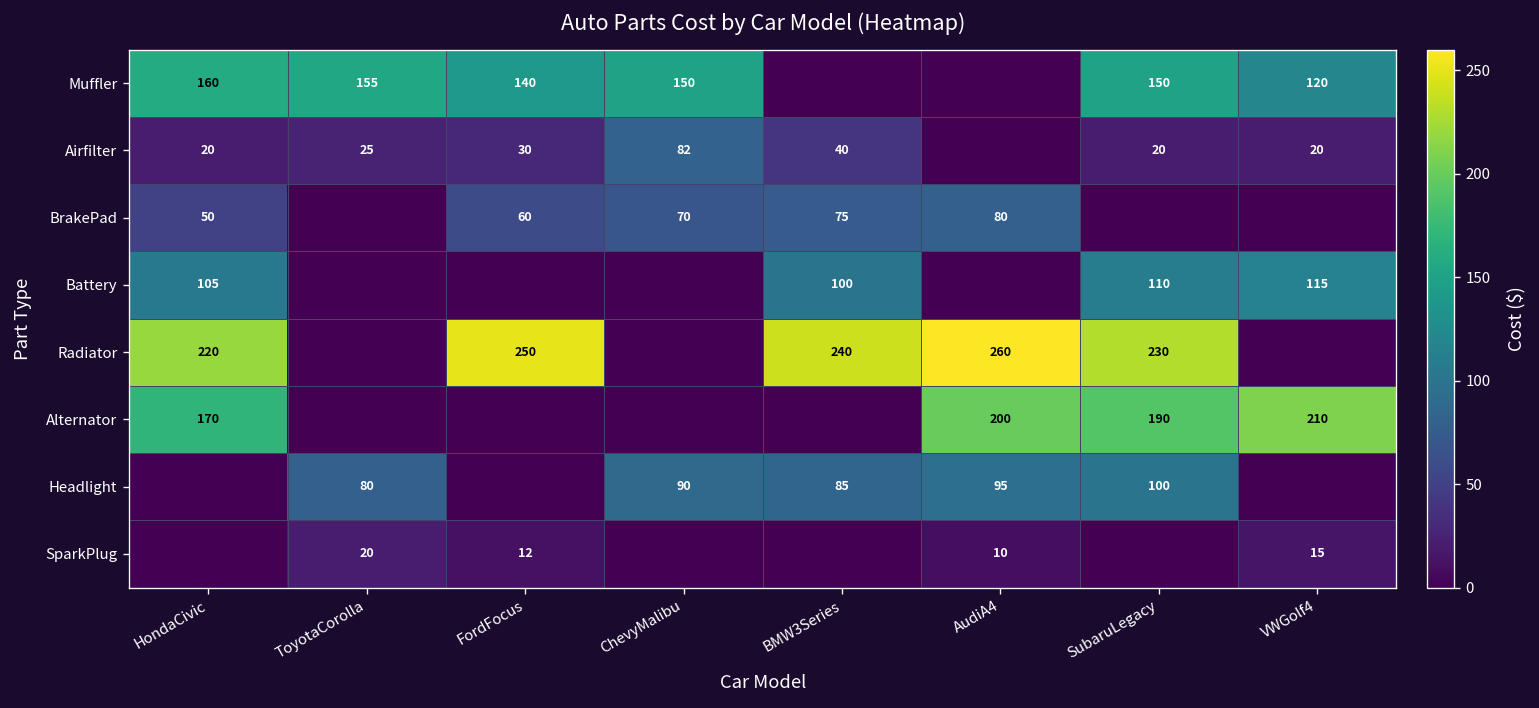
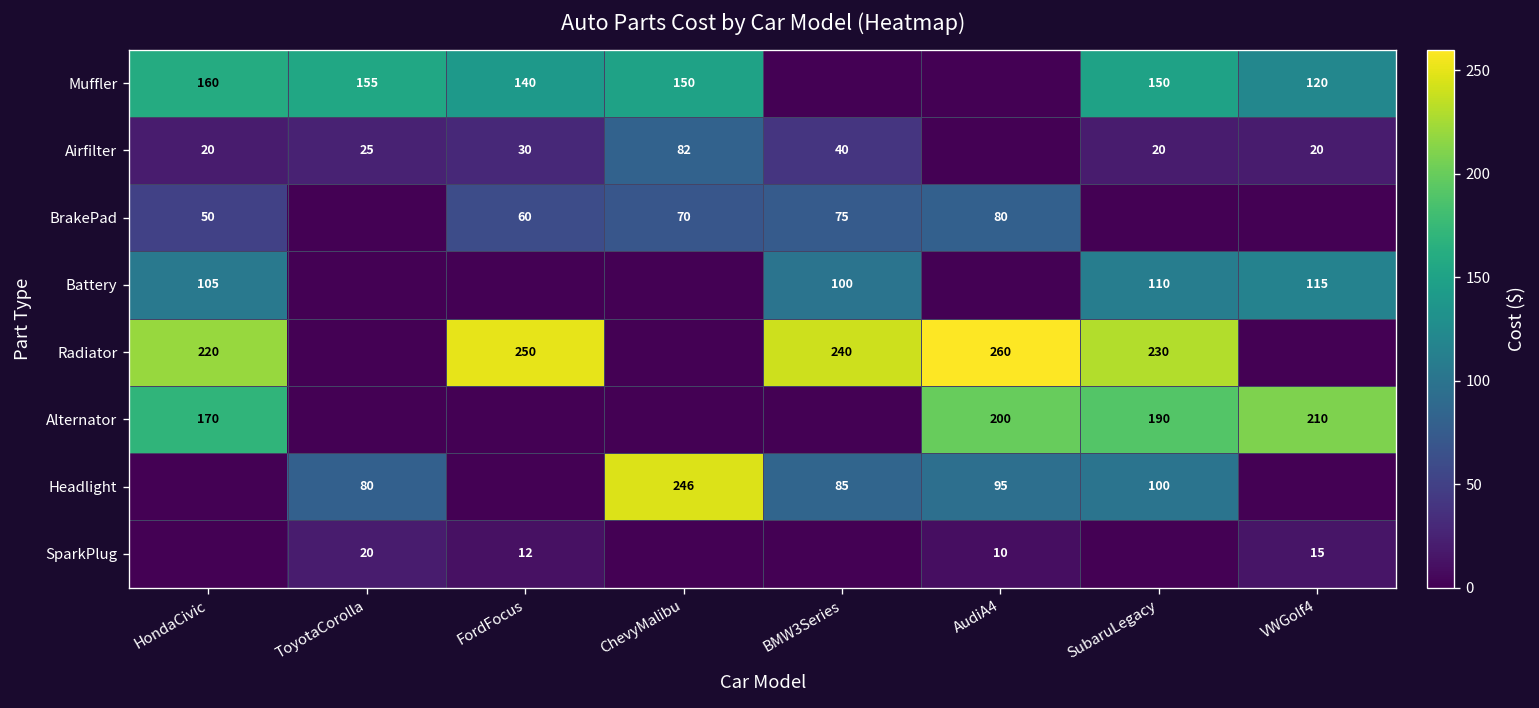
Headlight, ChevyMalibu: 90 -> 246
